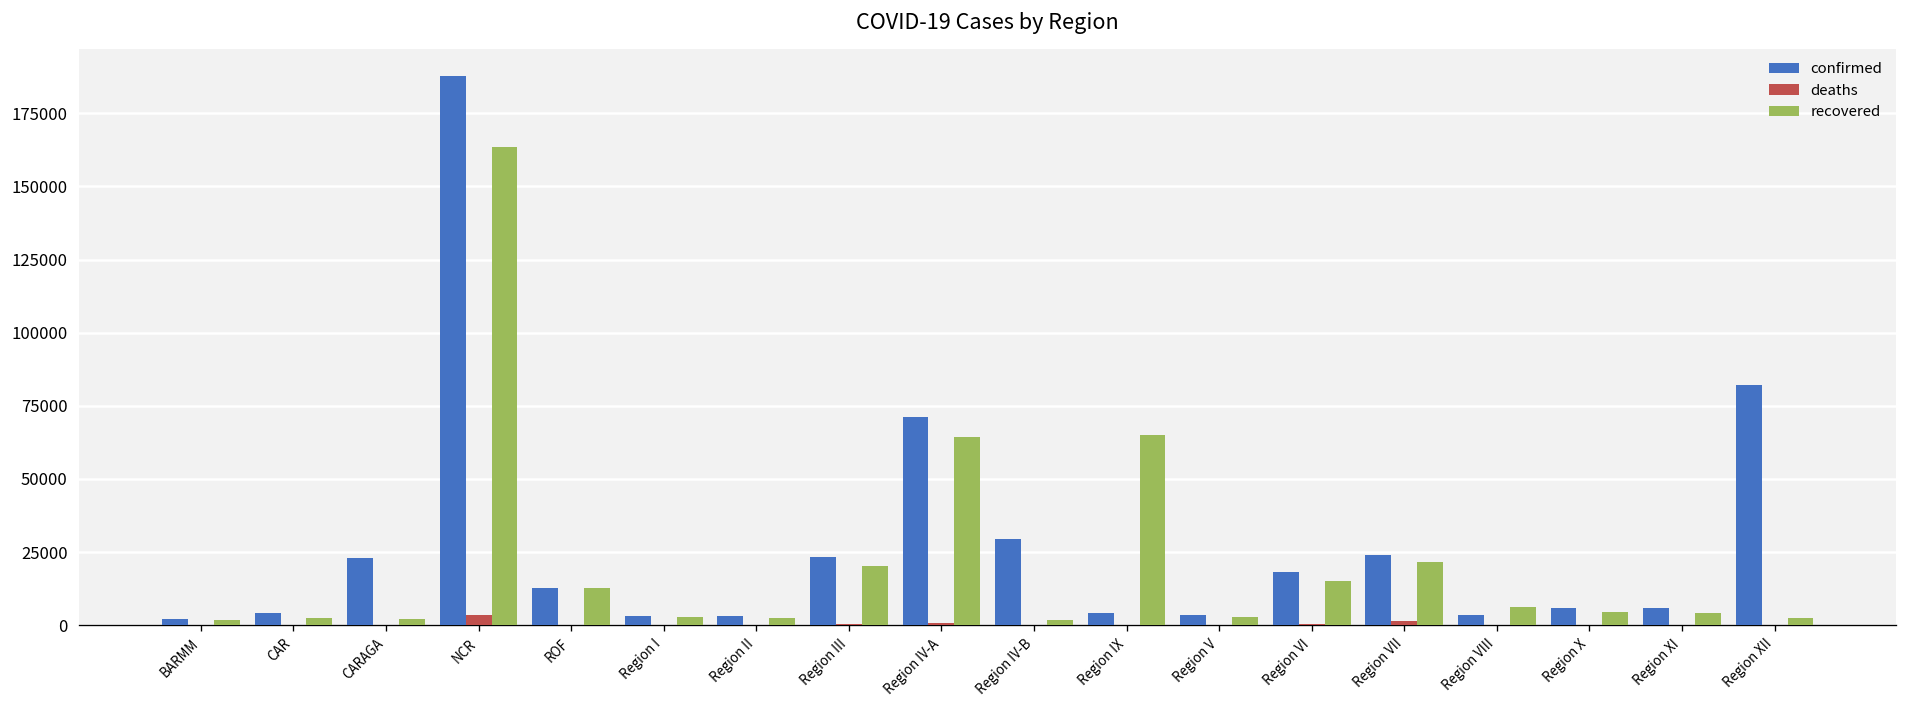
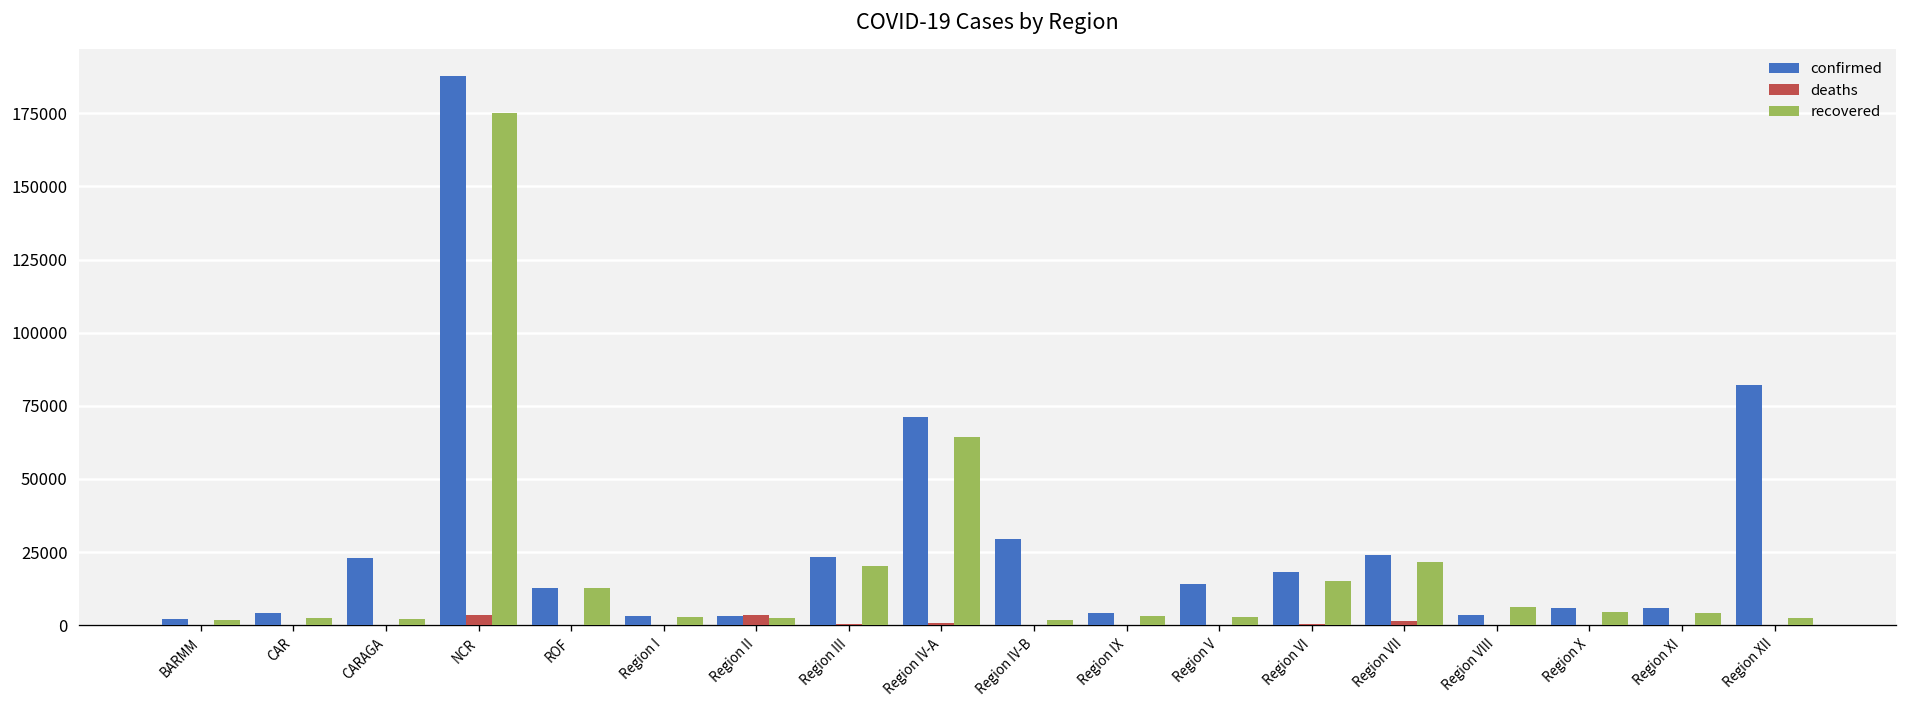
recovered, NCR: 164000 -> 175000
deaths, Region II: 0 -> 3000
recovered, Region IX: 65000 -> 3000
confirmed, Region V: 3000 -> 14000
